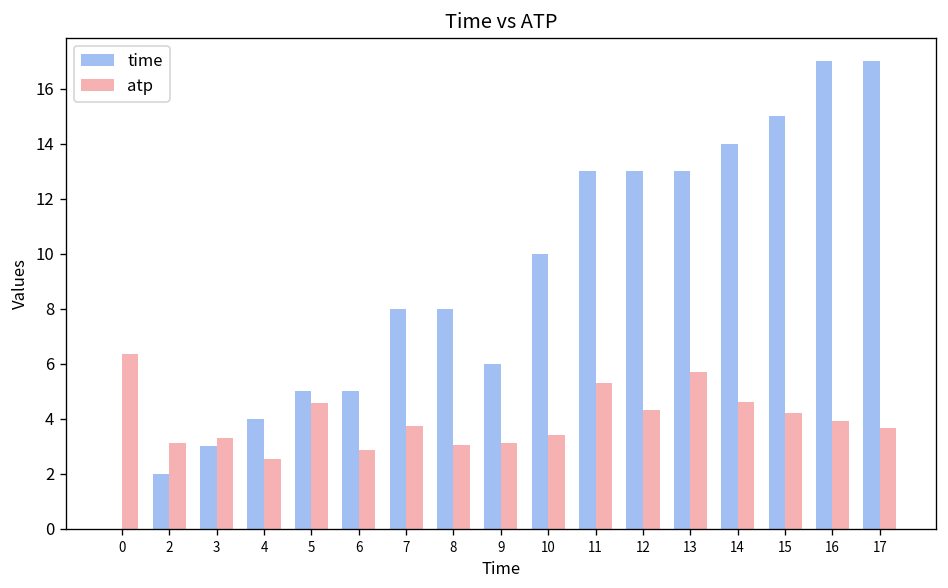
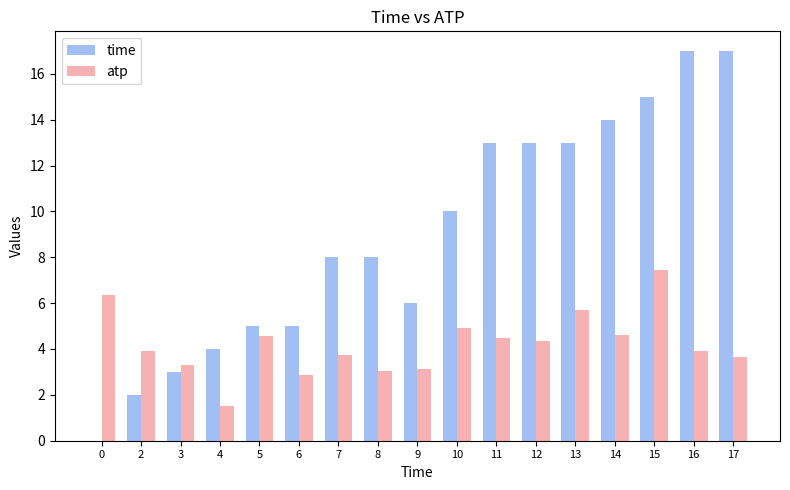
atp, 2: 3.1 -> 3.9
atp, 4: 2.5 -> 1.5
atp, 10: 3.4 -> 4.9
atp, 11: 5.3 -> 4.5
atp, 15: 4.2 -> 7.5
